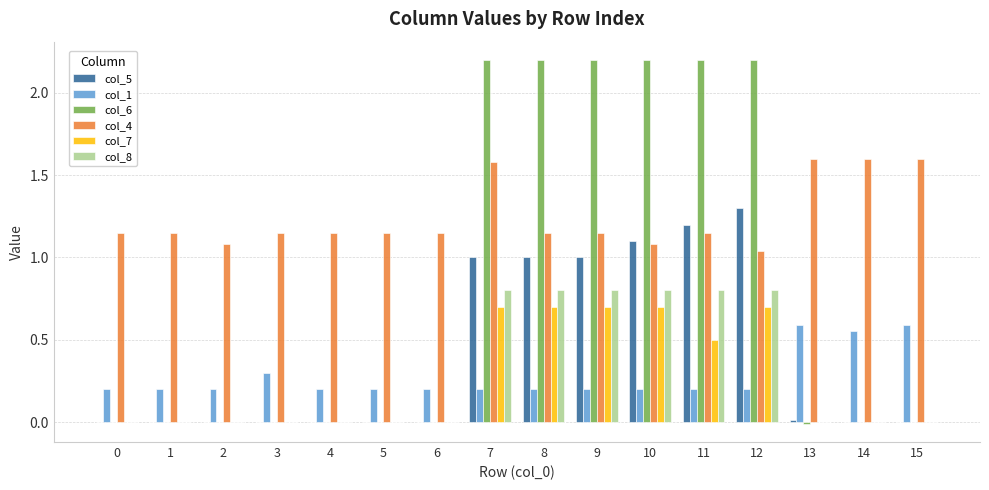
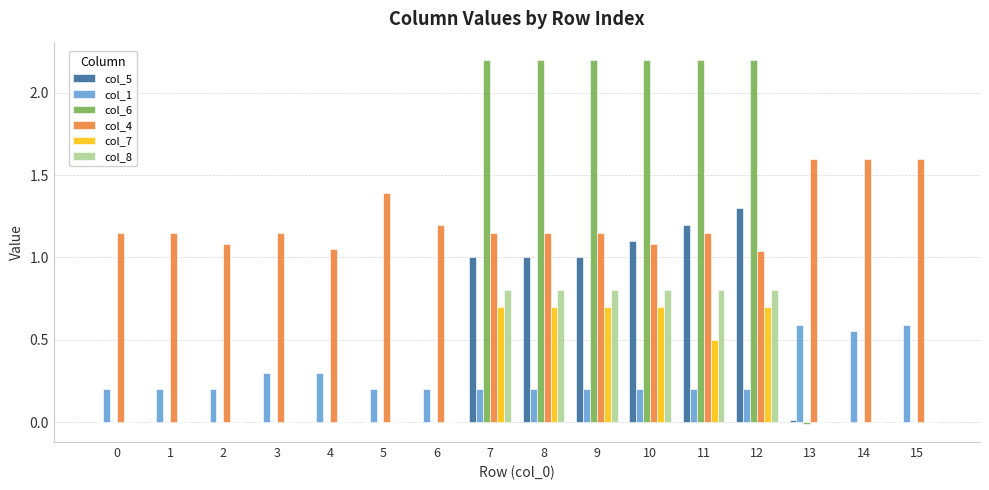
col_1, 4: 0.2 -> 0.3
col_4, 4: 1.15 -> 1.05
col_4, 5: 1.15 -> 1.39
col_4, 6: 1.15 -> 1.20
col_4, 7: 1.58 -> 1.15
